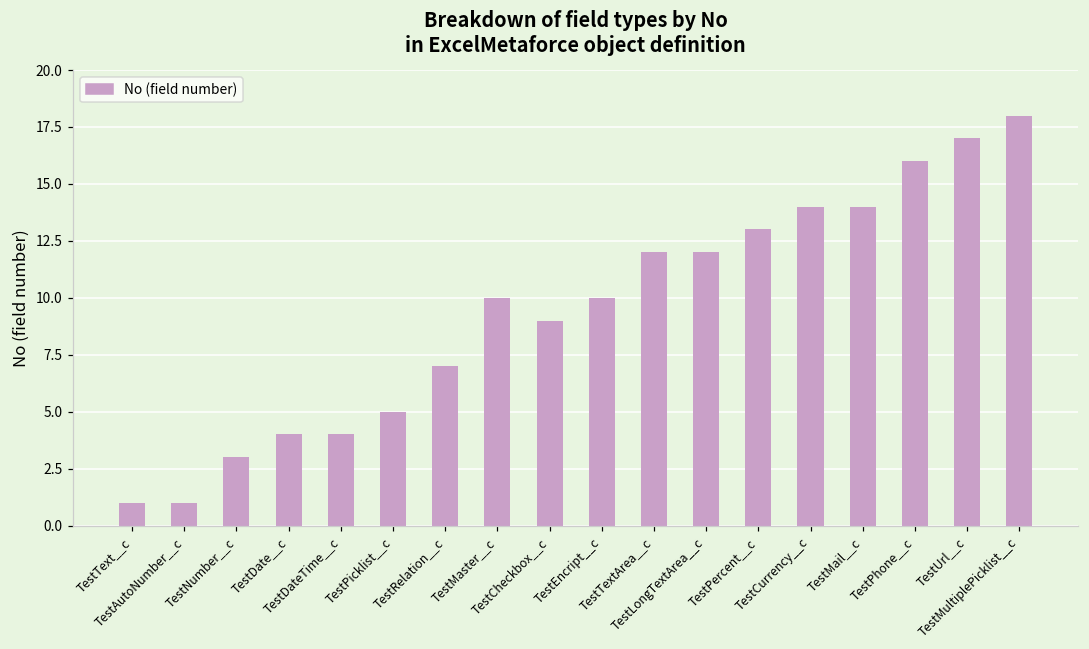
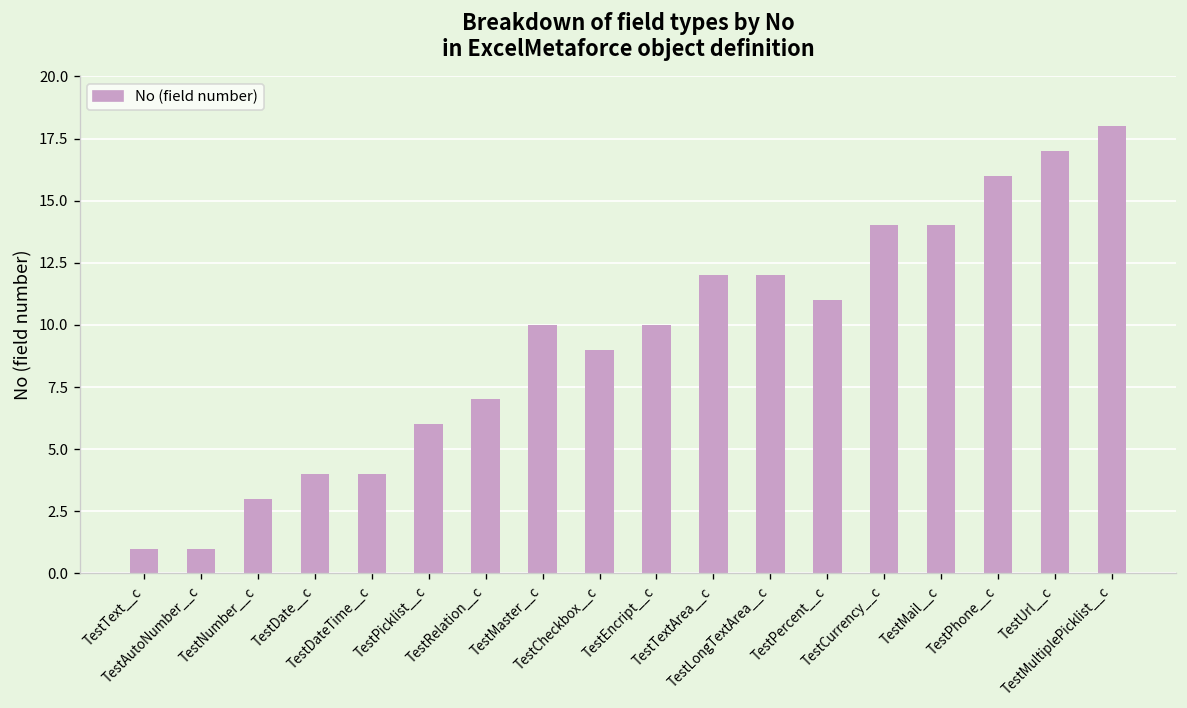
TestPicklist__c: 5 -> 6
TestPercent__c: 13 -> 11
